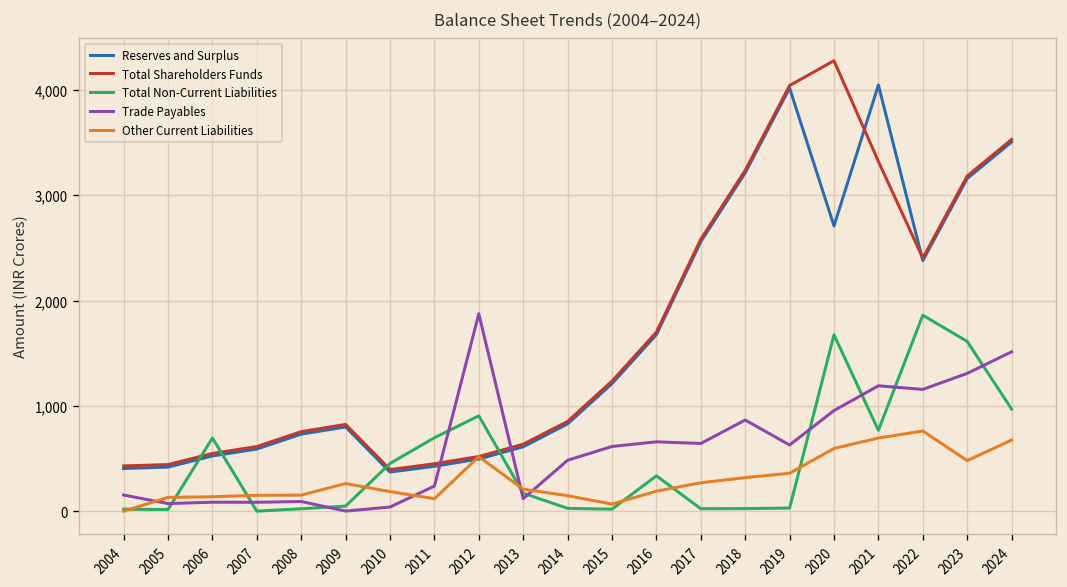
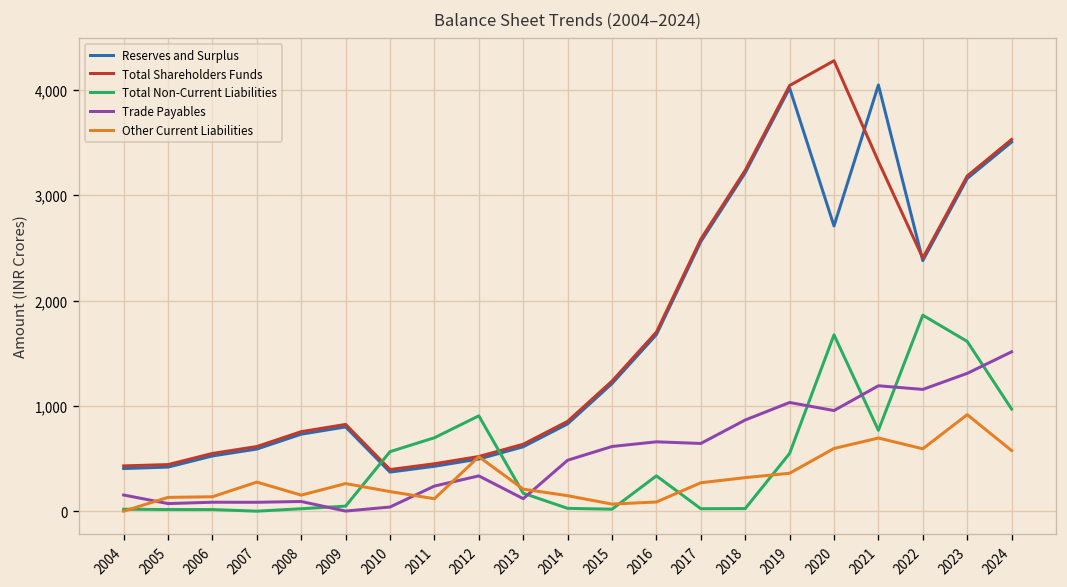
Total Non-Current Liabilities, 2006: 700 -> 0
Other Current Liabilities, 2007: 200 -> 300
Total Non-Current Liabilities, 2010: 500 -> 600
Trade Payables, 2012: 1,900 -> 300
Other Current Liabilities, 2016: 200 -> 100
Total Non-Current Liabilities, 2019: 0 -> 500
Trade Payables, 2019: 600 -> 1,000
Other Current Liabilities, 2022: 800 -> 600
Other Current Liabilities, 2023: 500 -> 900
Other Current Liabilities, 2024: 700 -> 600
